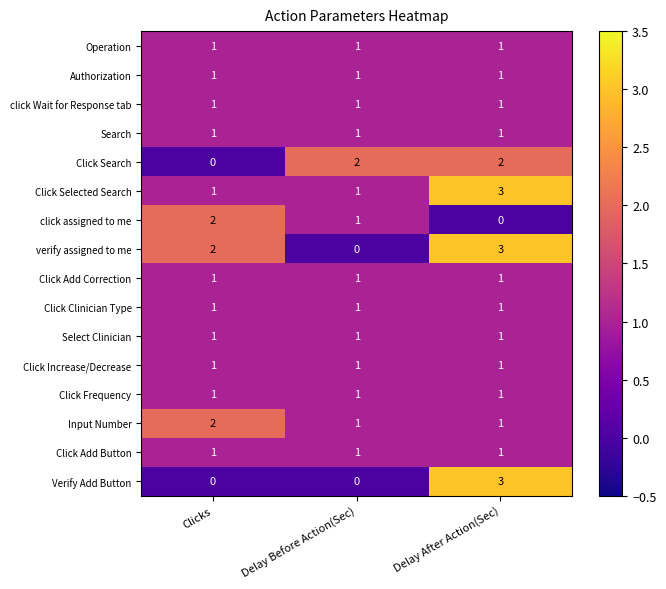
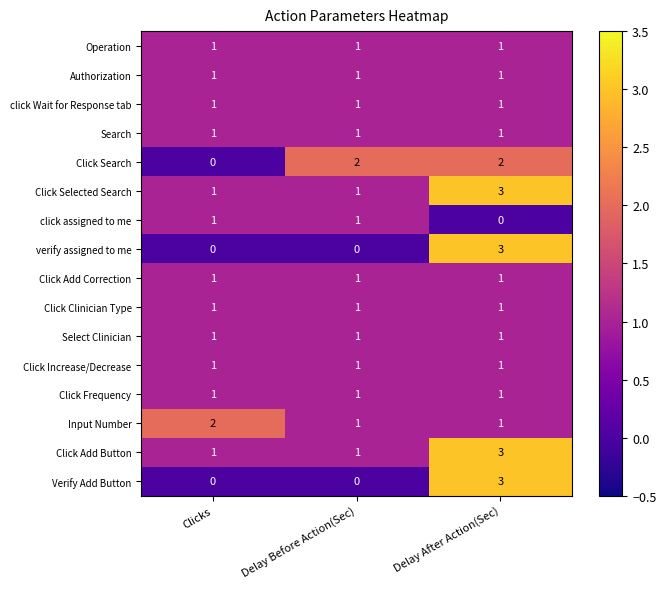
click assigned to me, Clicks: 2 -> 1
verify assigned to me, Clicks: 2 -> 0
Click Add Button, Delay After Action(Sec): 1 -> 3
